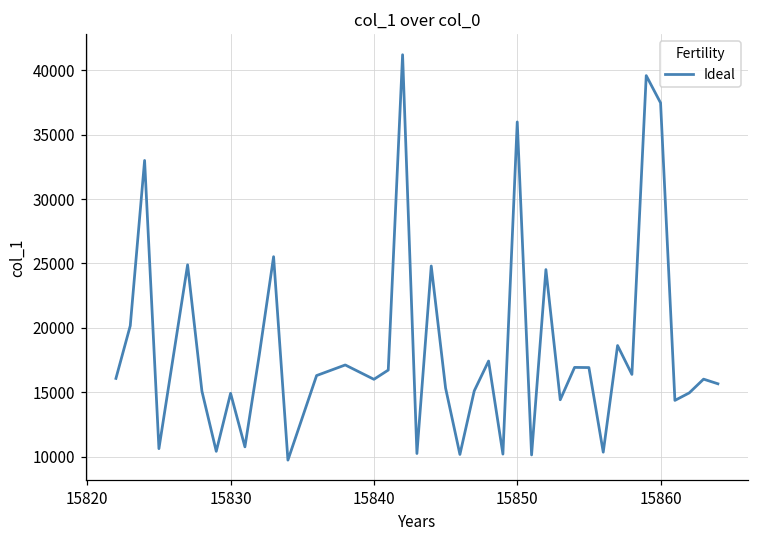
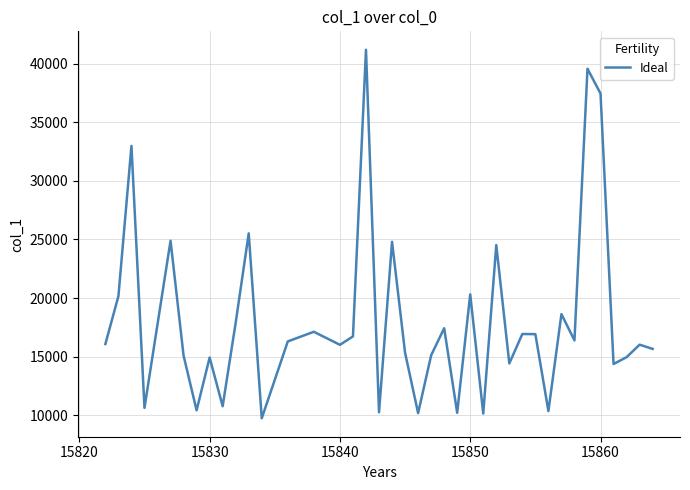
15850: 36000 -> 20300
